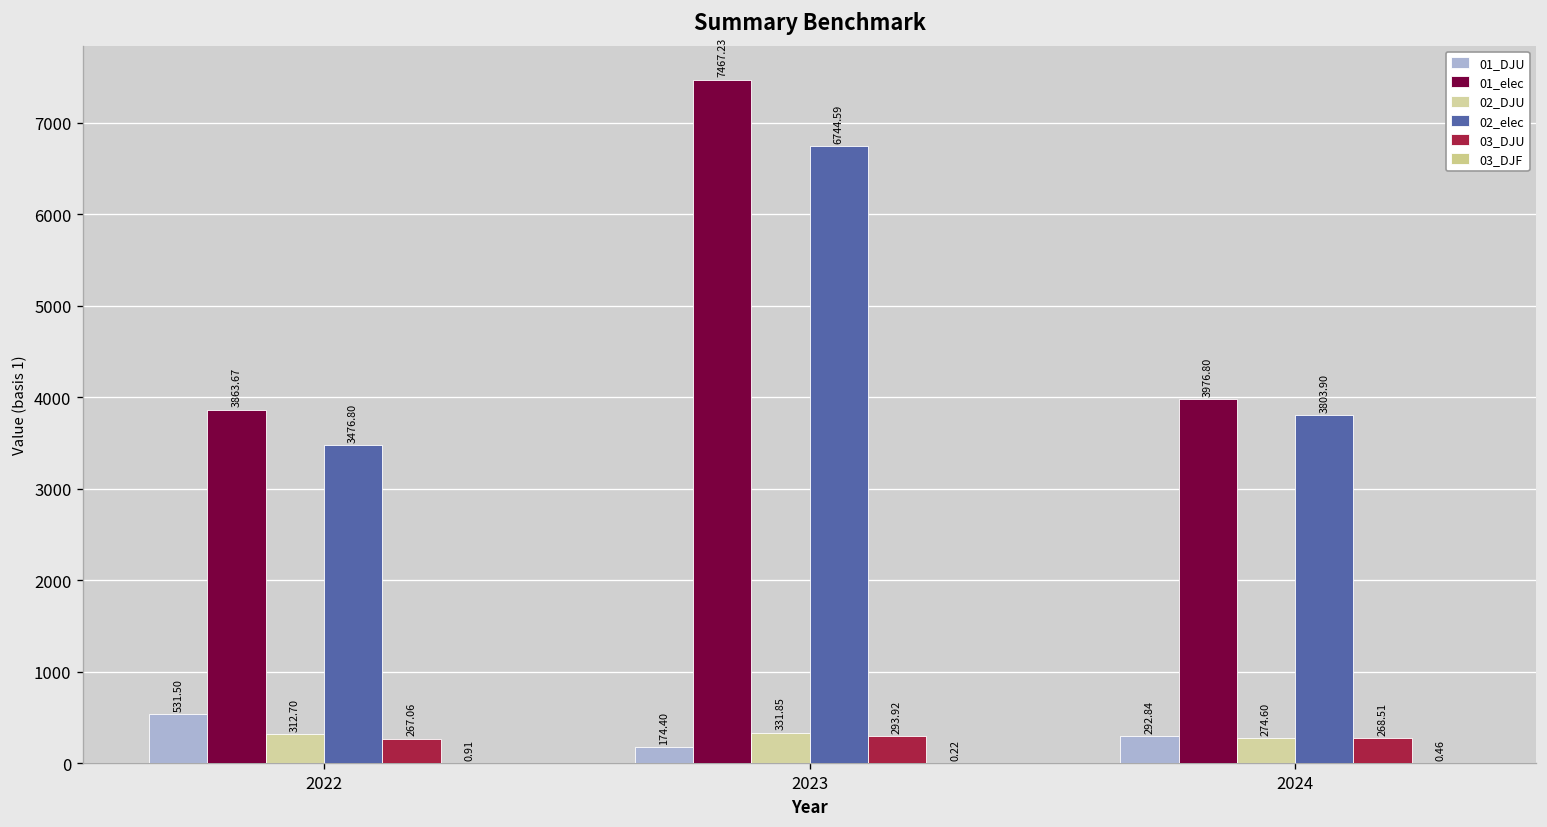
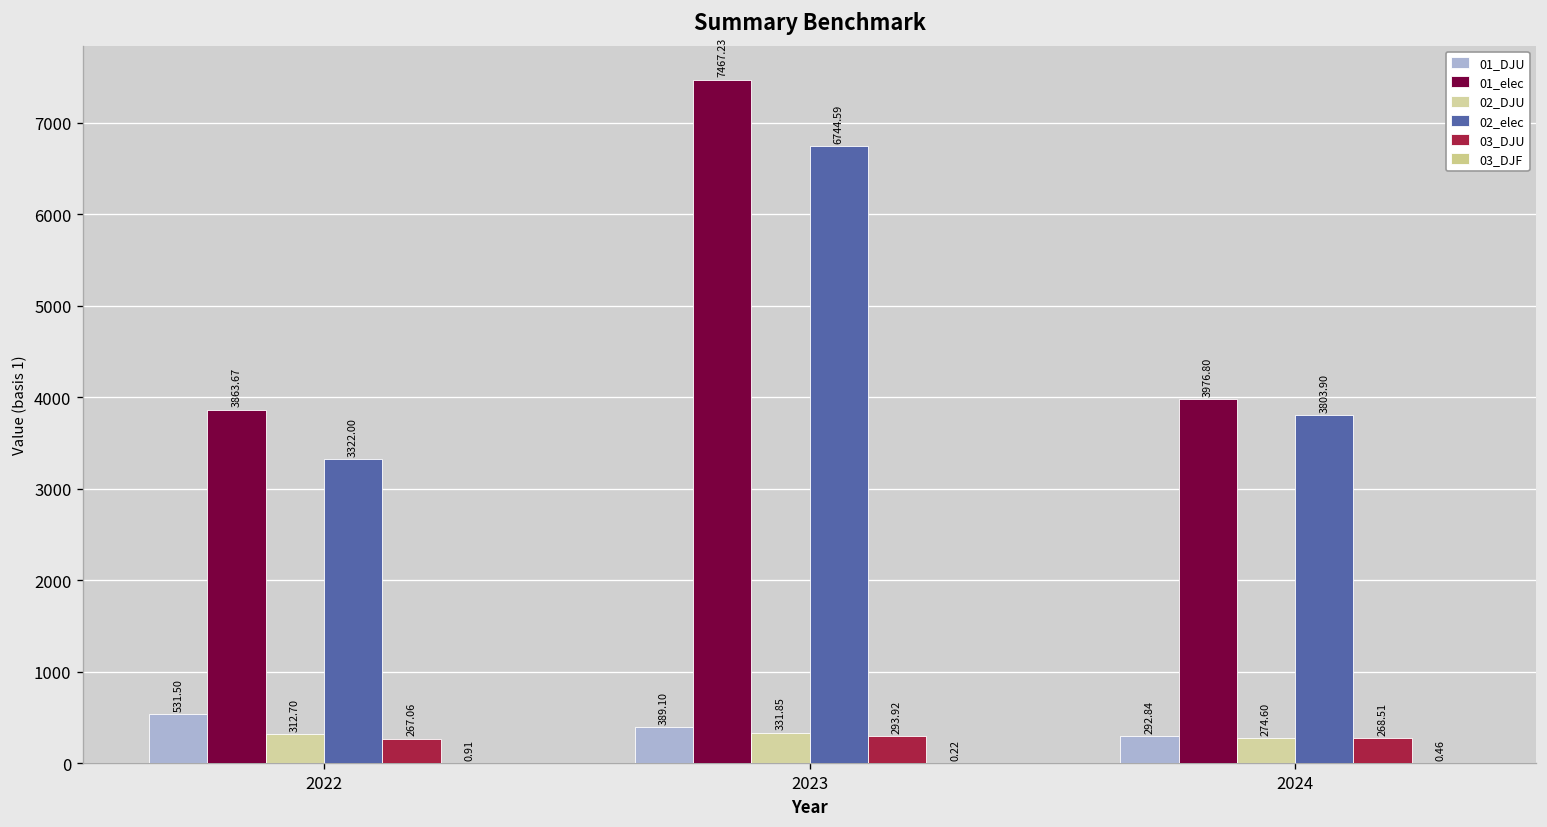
02_elec, 2022: 3476.80 -> 3322.00
01_DJU, 2023: 174.40 -> 389.10
